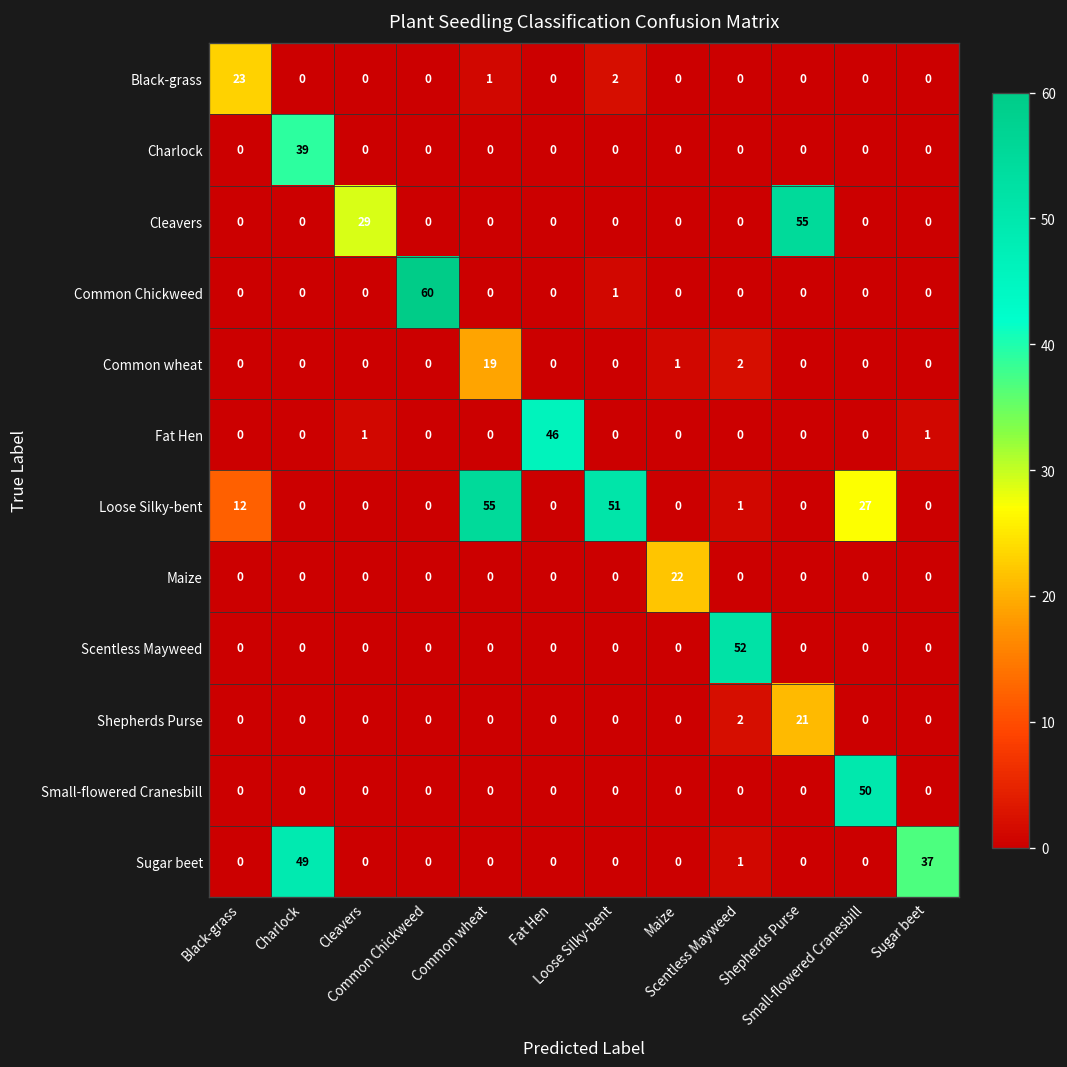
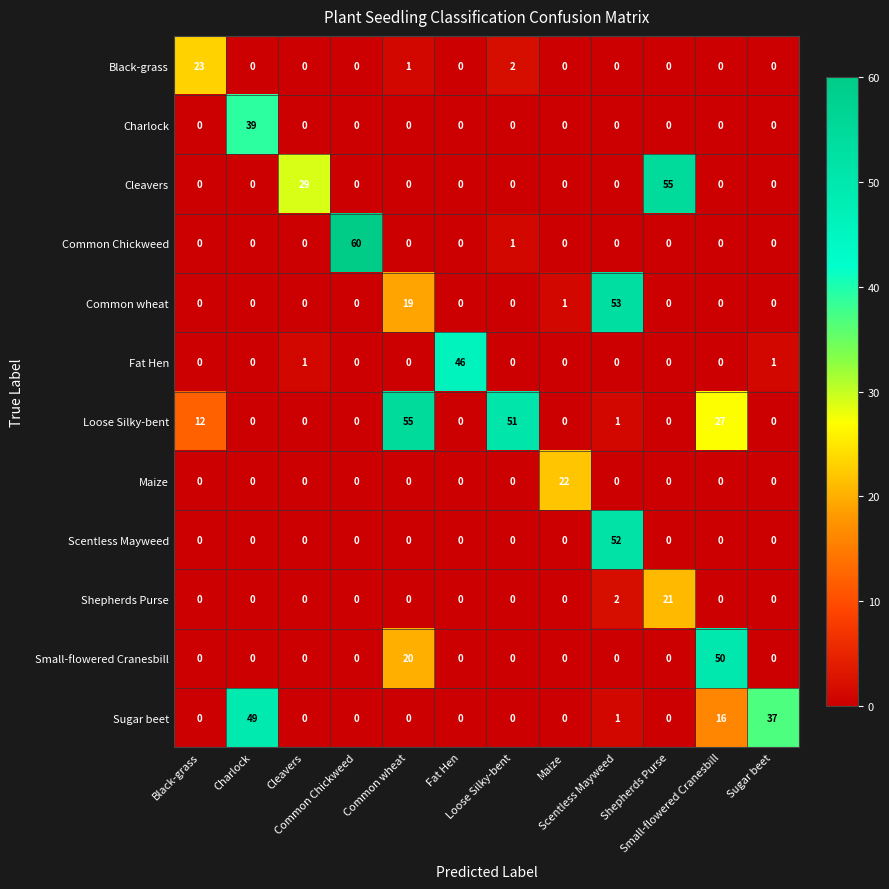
Common wheat, Scentless Mayweed: 2 -> 53
Small-flowered Cranesbill, Common wheat: 0 -> 20
Sugar beet, Small-flowered Cranesbill: 0 -> 16
